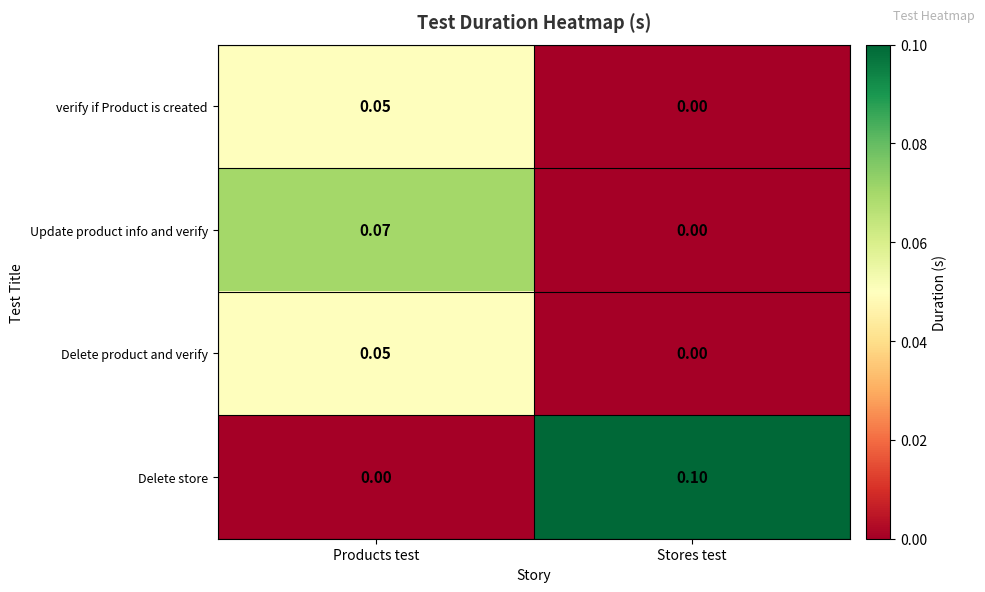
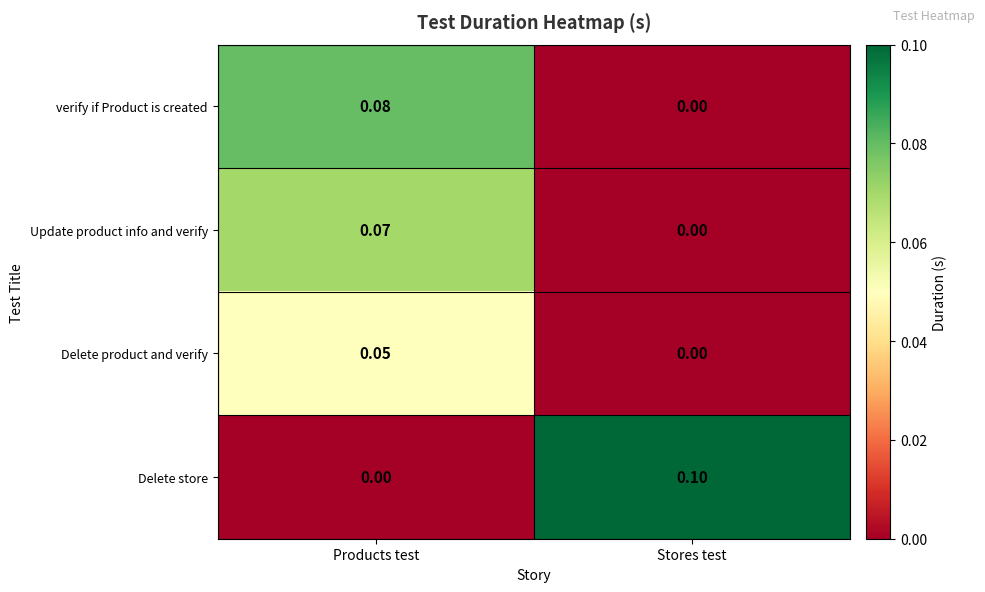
verify if Product is created, Products test: 0.05 -> 0.08
